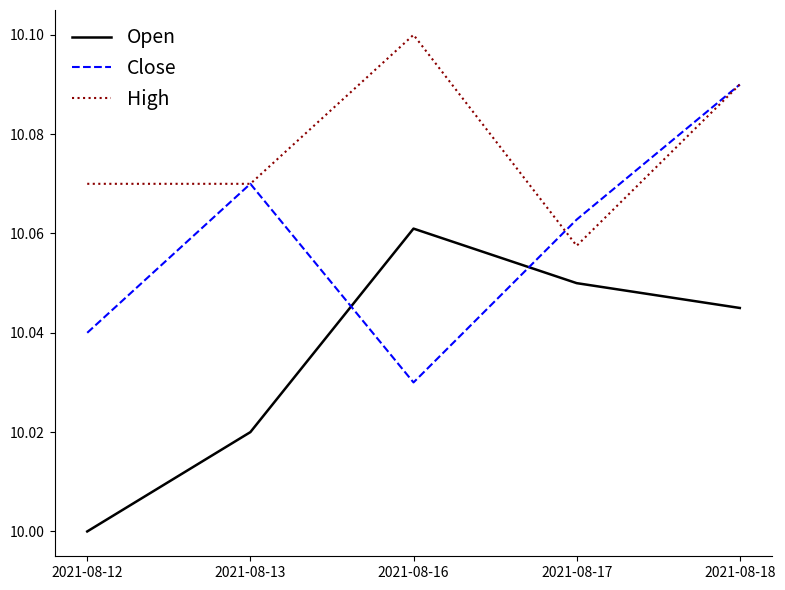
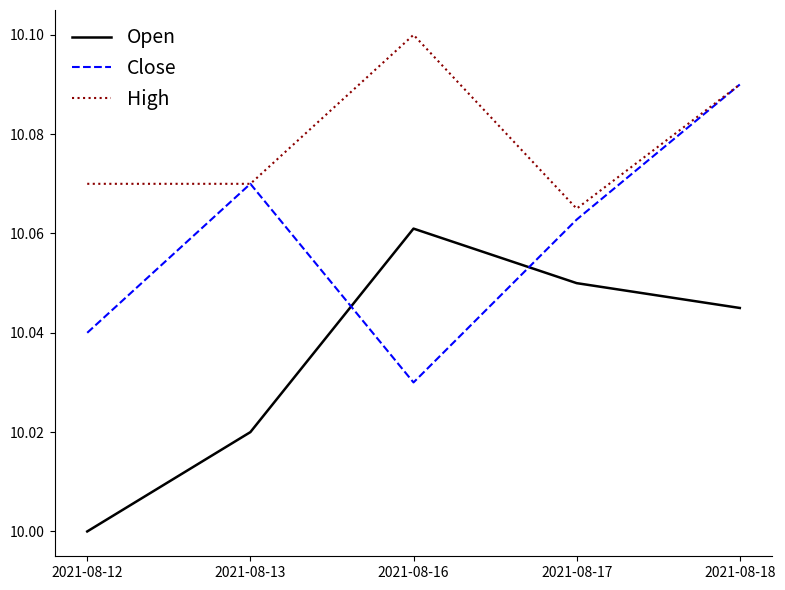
High, 2021-08-17: 10.058 -> 10.065
